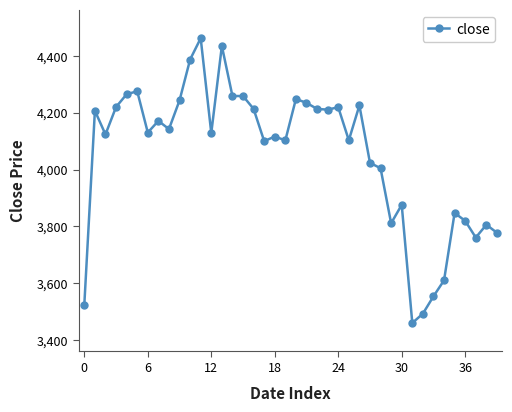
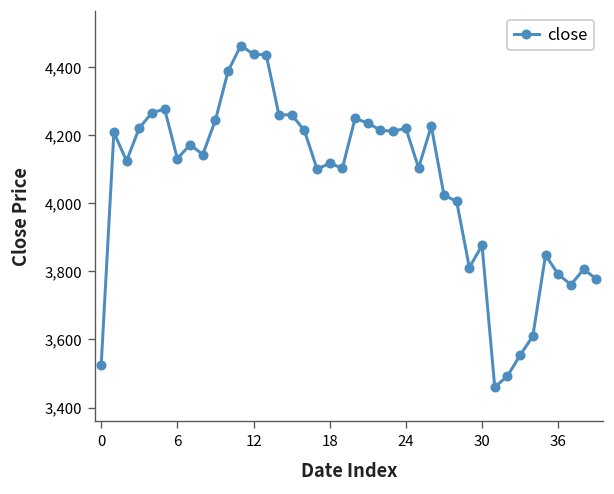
12: 4,130 -> 4,440
36: 3,820 -> 3,790
